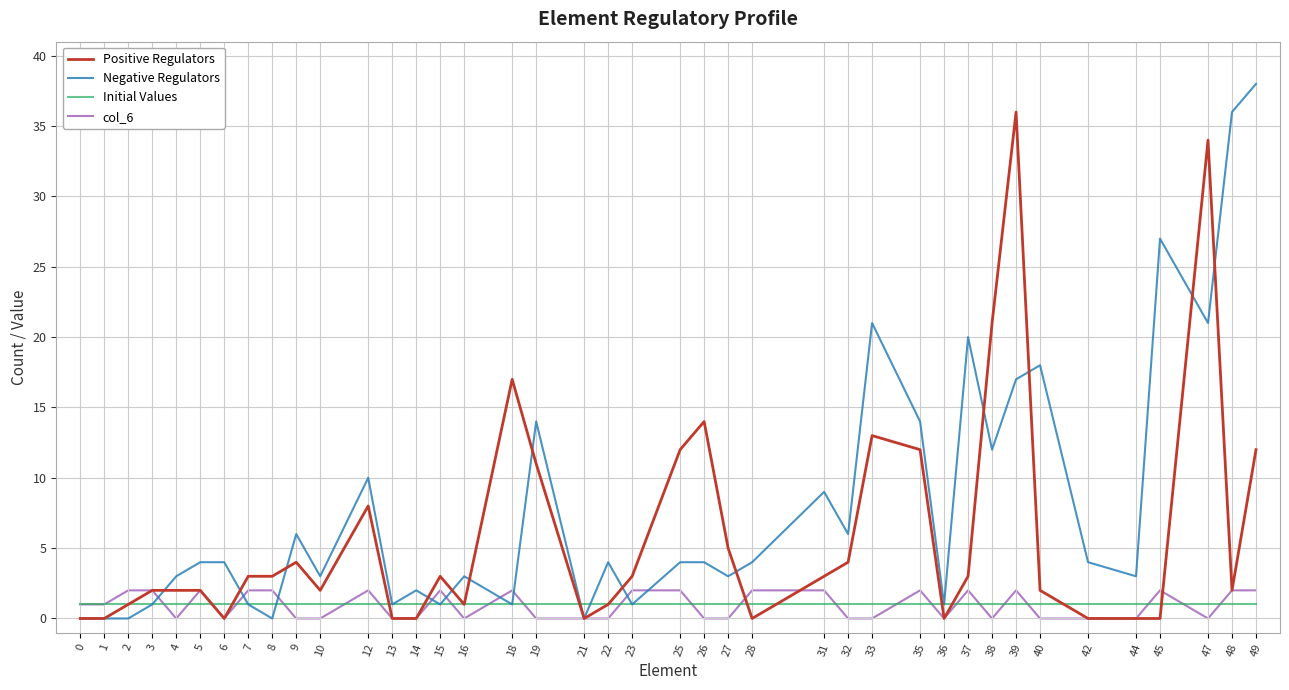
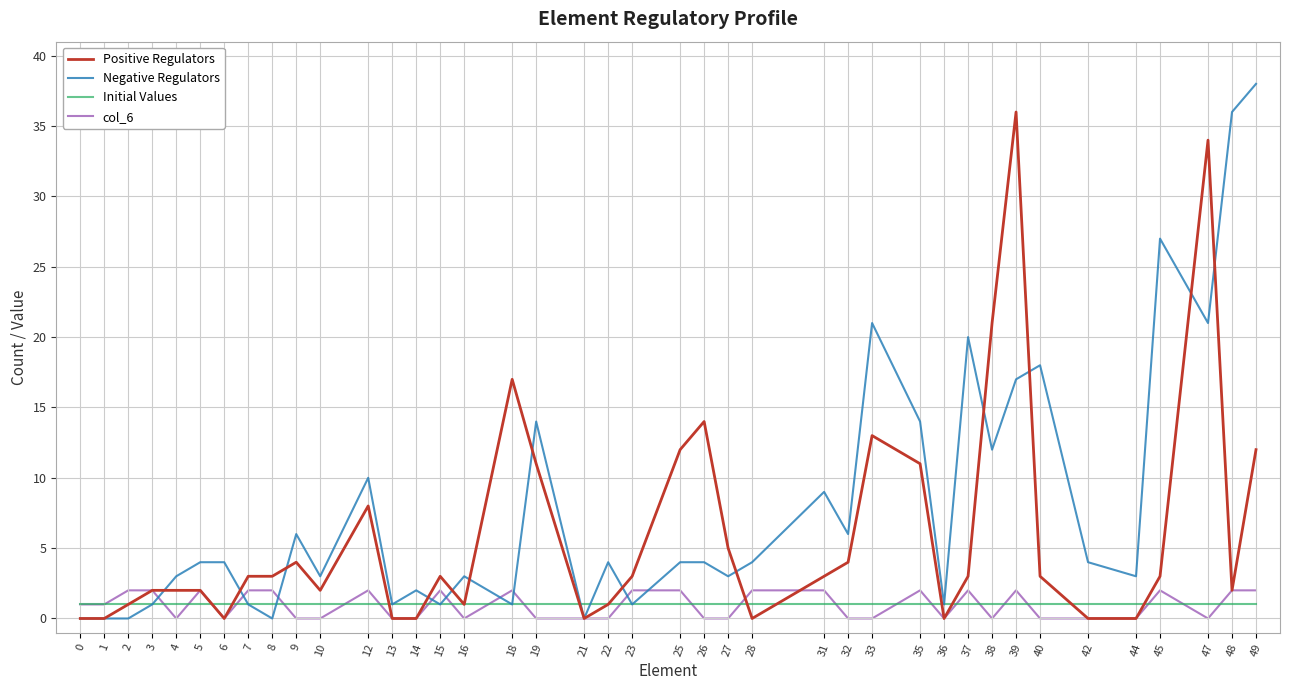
Positive Regulators, 35: 12 -> 11
Positive Regulators, 40: 2 -> 3
Positive Regulators, 45: 0 -> 3
